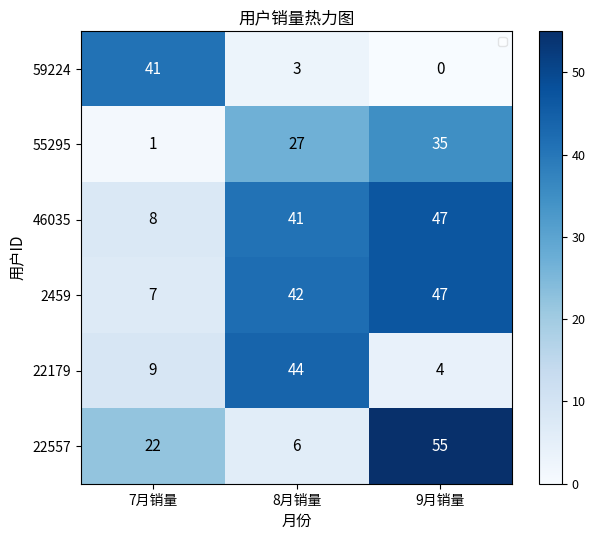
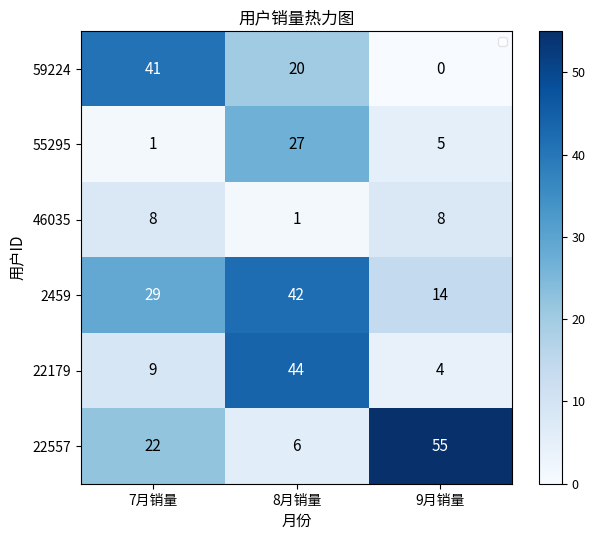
59224, 8月销量: 3 -> 20
55295, 9月销量: 35 -> 5
46035, 8月销量: 41 -> 1
46035, 9月销量: 47 -> 8
2459, 7月销量: 7 -> 29
2459, 9月销量: 47 -> 14
